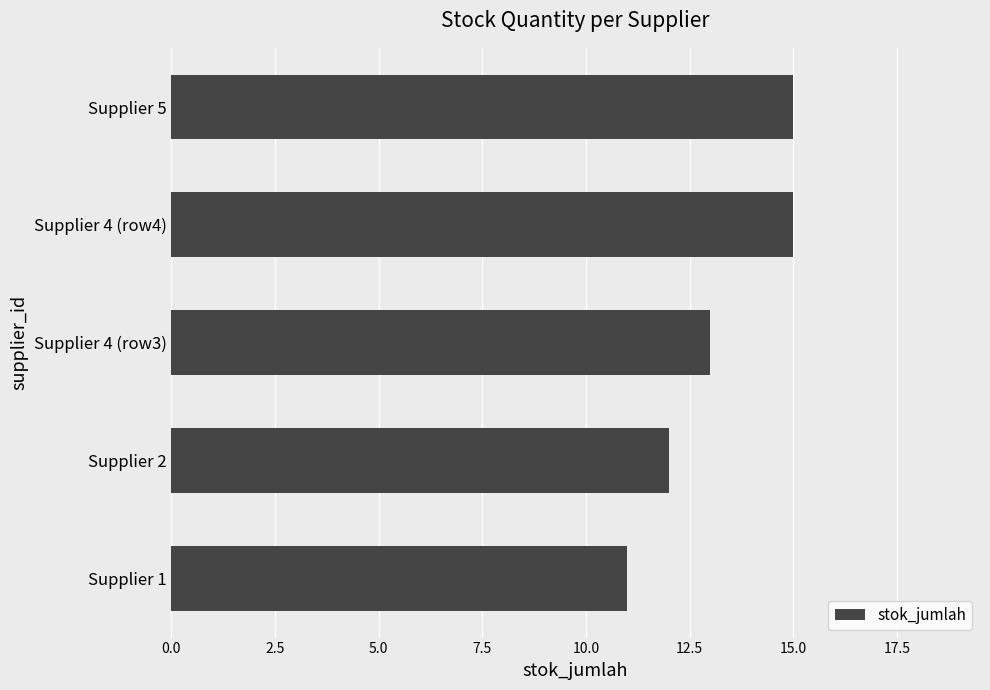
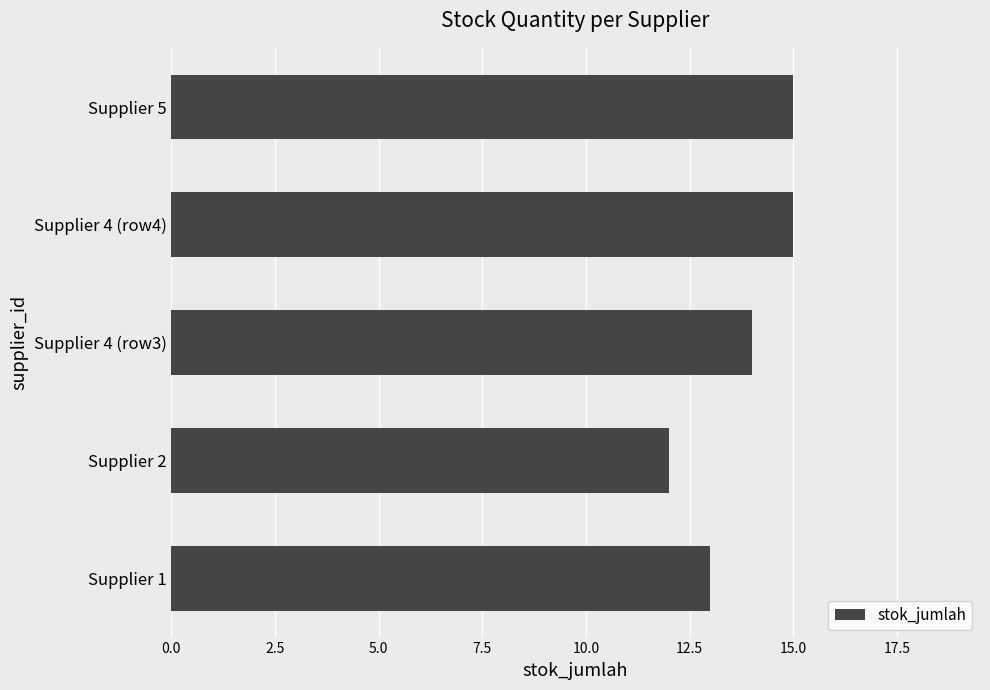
Supplier 4 (row3): 13 -> 14
Supplier 1: 11 -> 13
